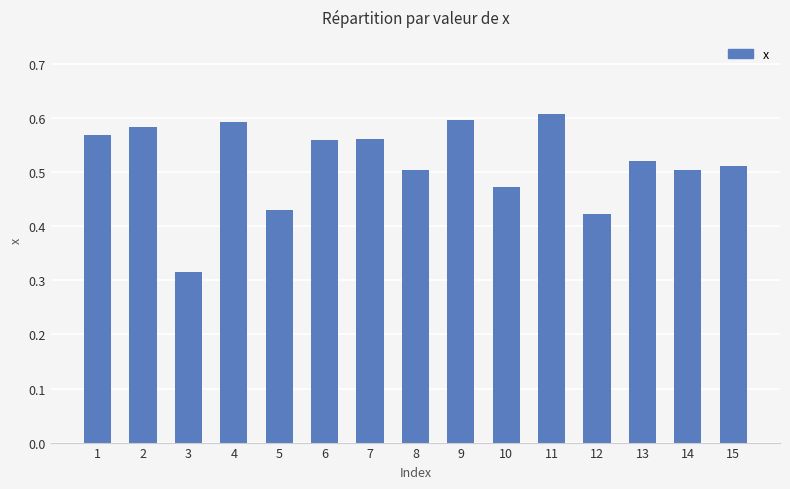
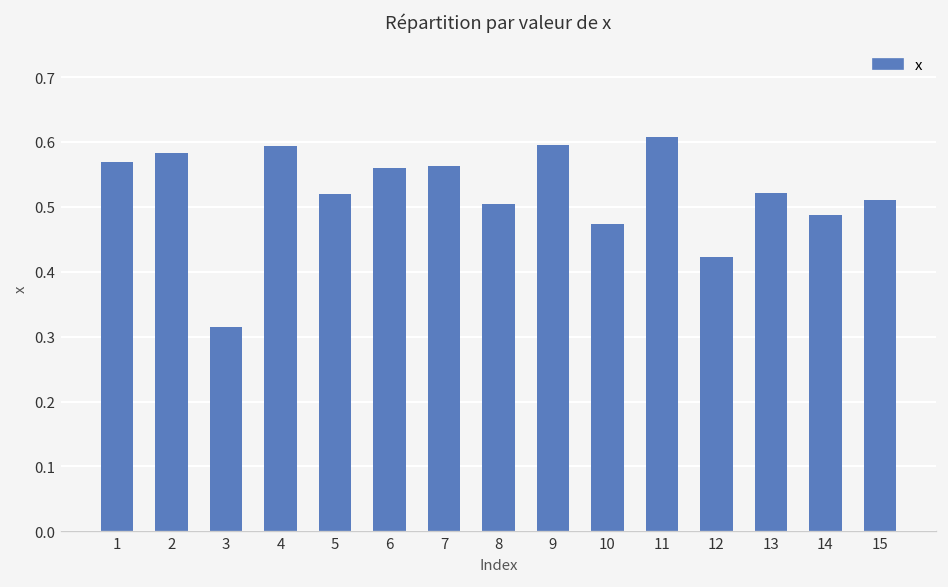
5: 0.43 -> 0.52
14: 0.50 -> 0.49
